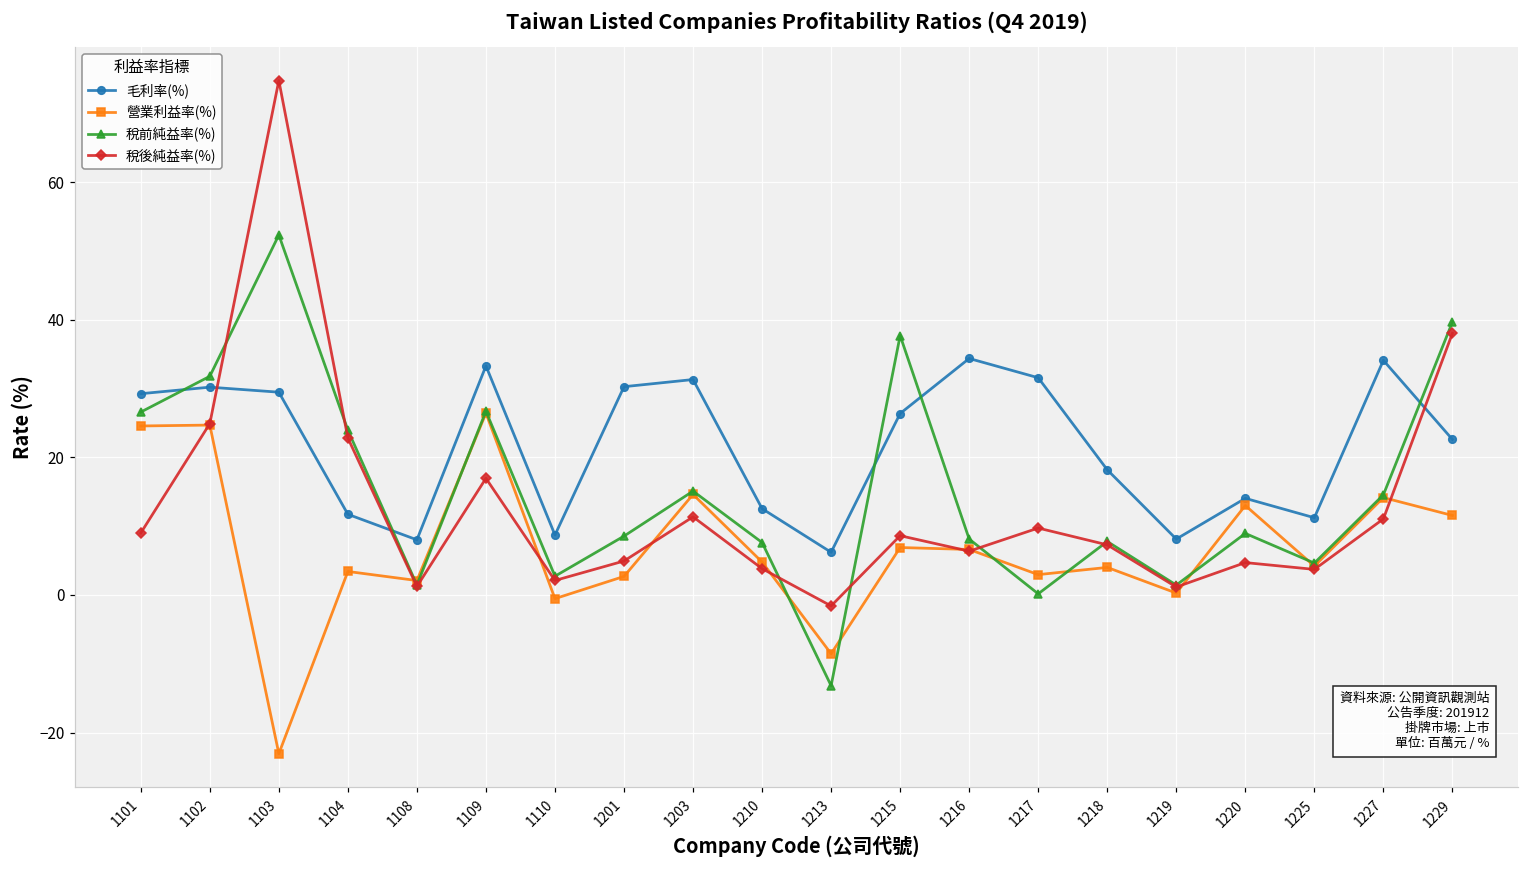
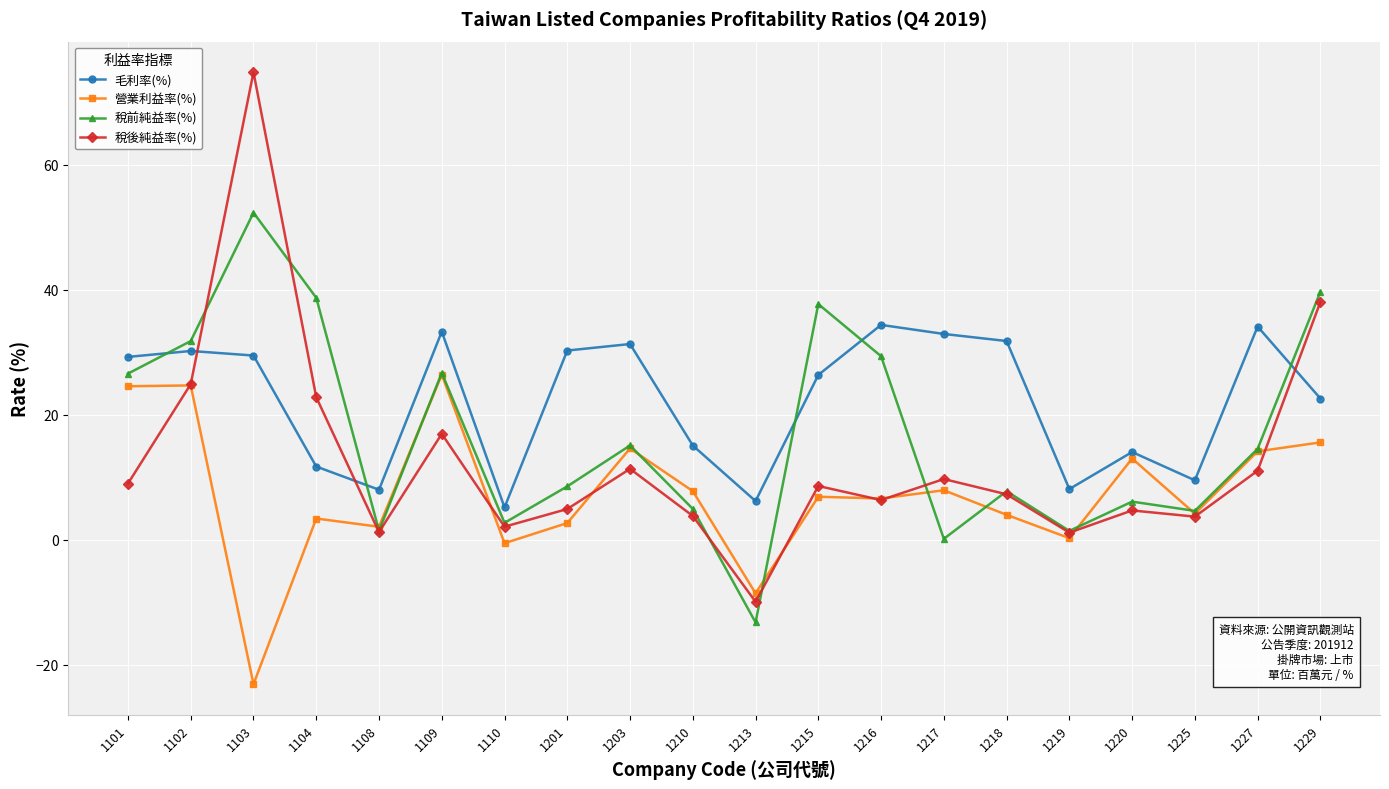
稅前純益率(%), 1104: 24 -> 39
毛利率(%), 1110: 9 -> 5
毛利率(%), 1210: 13 -> 15
營業利益率(%), 1210: 5 -> 8
稅前純益率(%), 1210: 8 -> 5
稅後純益率(%), 1213: -2 -> -10
稅前純益率(%), 1216: 8 -> 29
毛利率(%), 1217: 32 -> 33
營業利益率(%), 1217: 3 -> 8
毛利率(%), 1218: 18 -> 32
稅前純益率(%), 1220: 9 -> 6
毛利率(%), 1225: 11 -> 10
營業利益率(%), 1229: 12 -> 16
